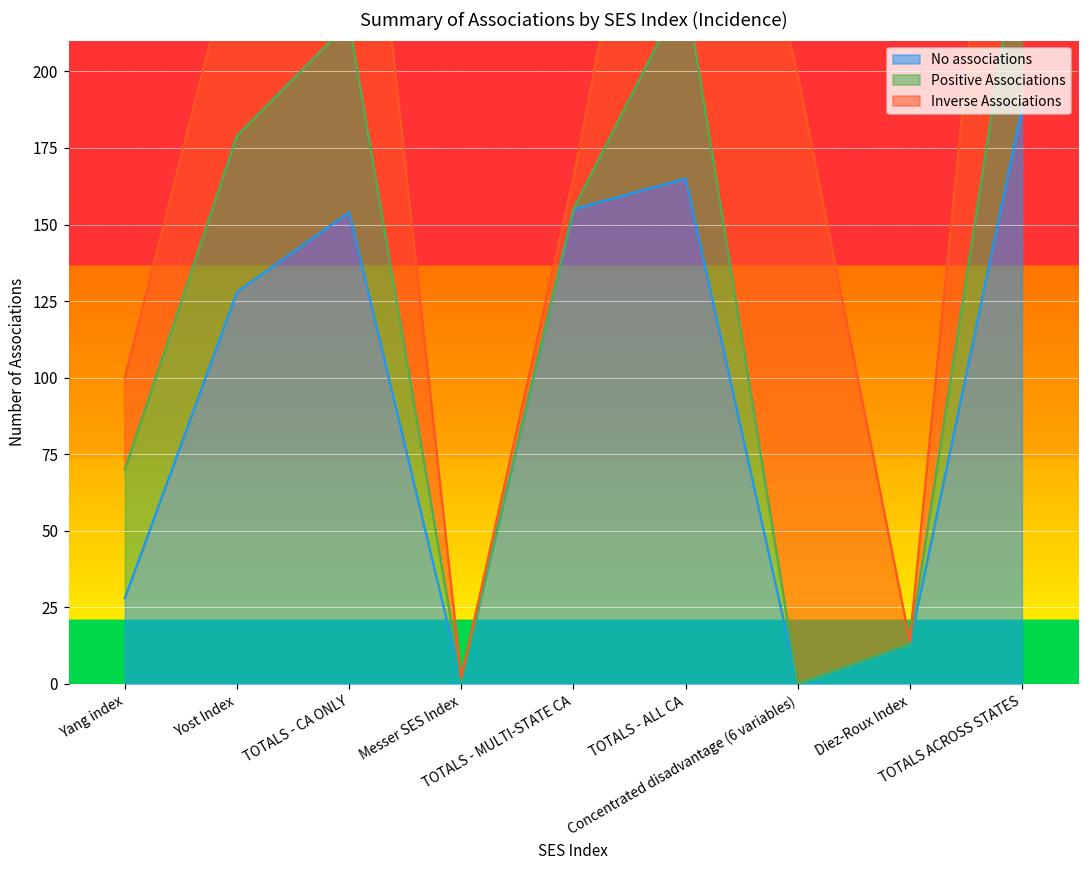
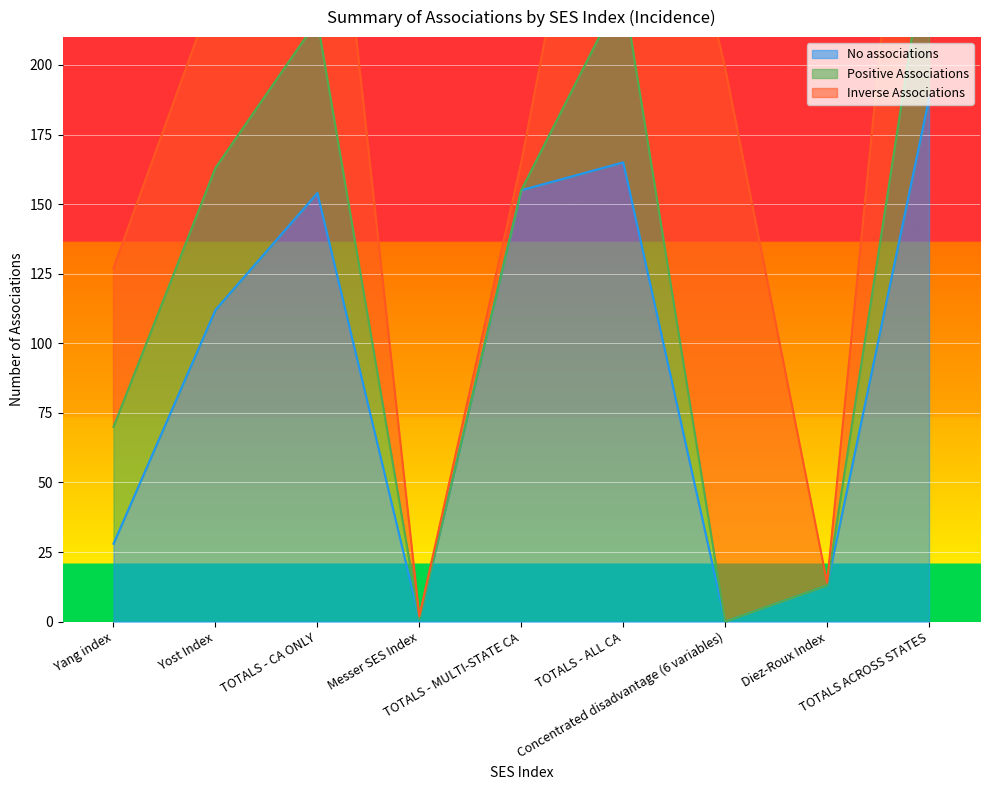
Inverse Associations, Yang index: 30 -> 57
No associations, Yost Index: 128 -> 112
